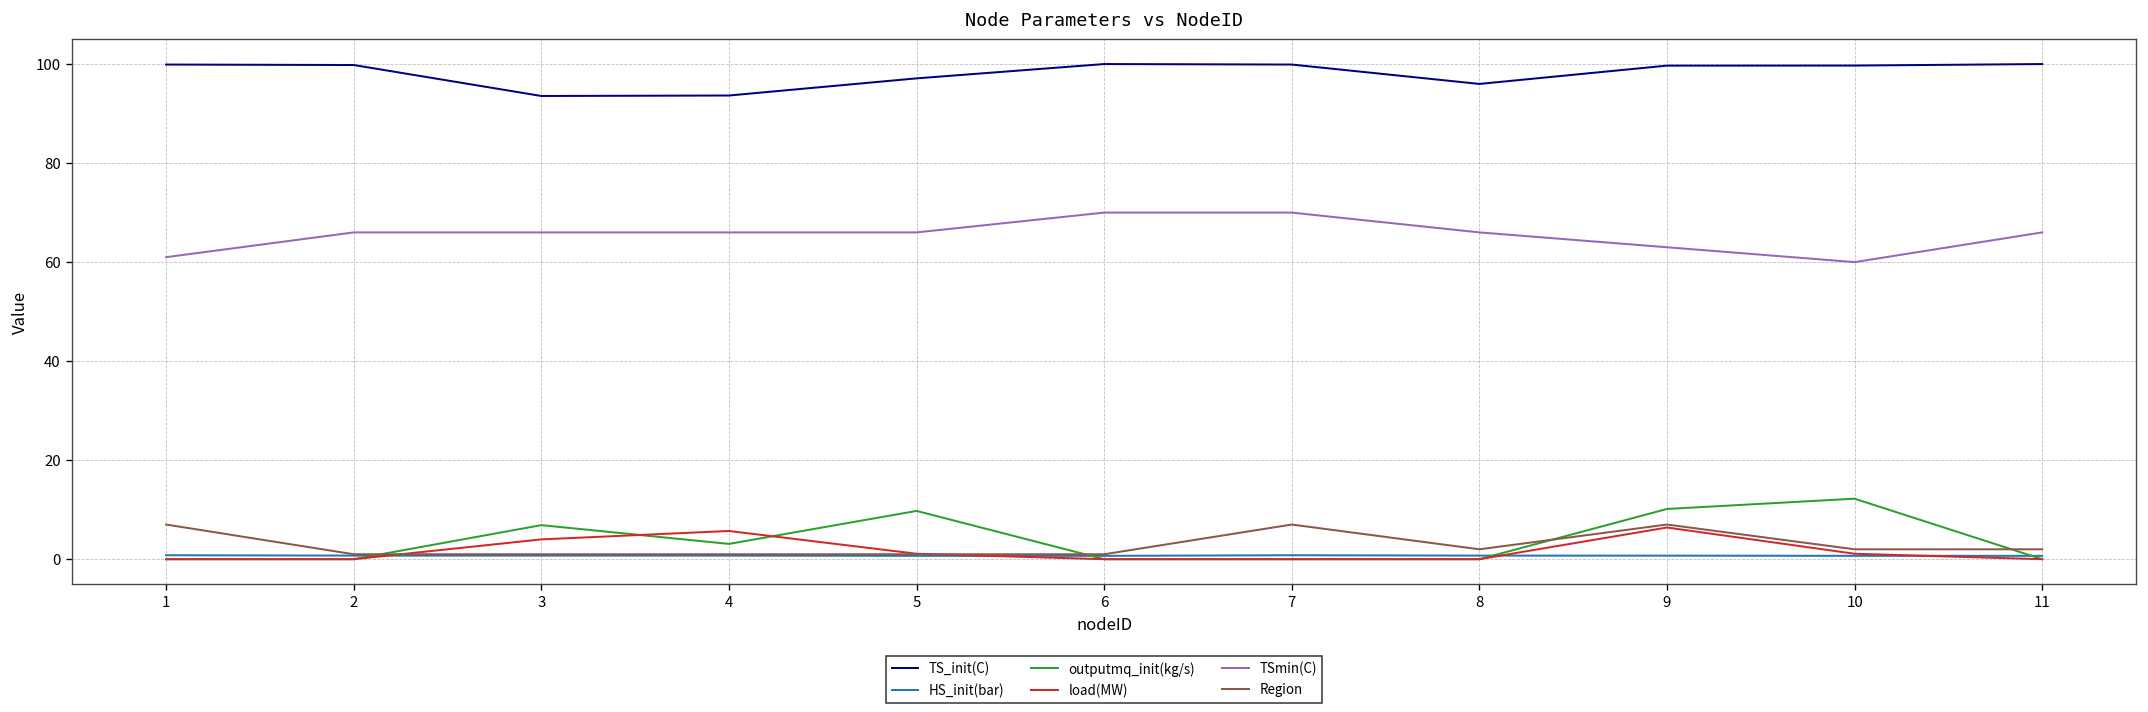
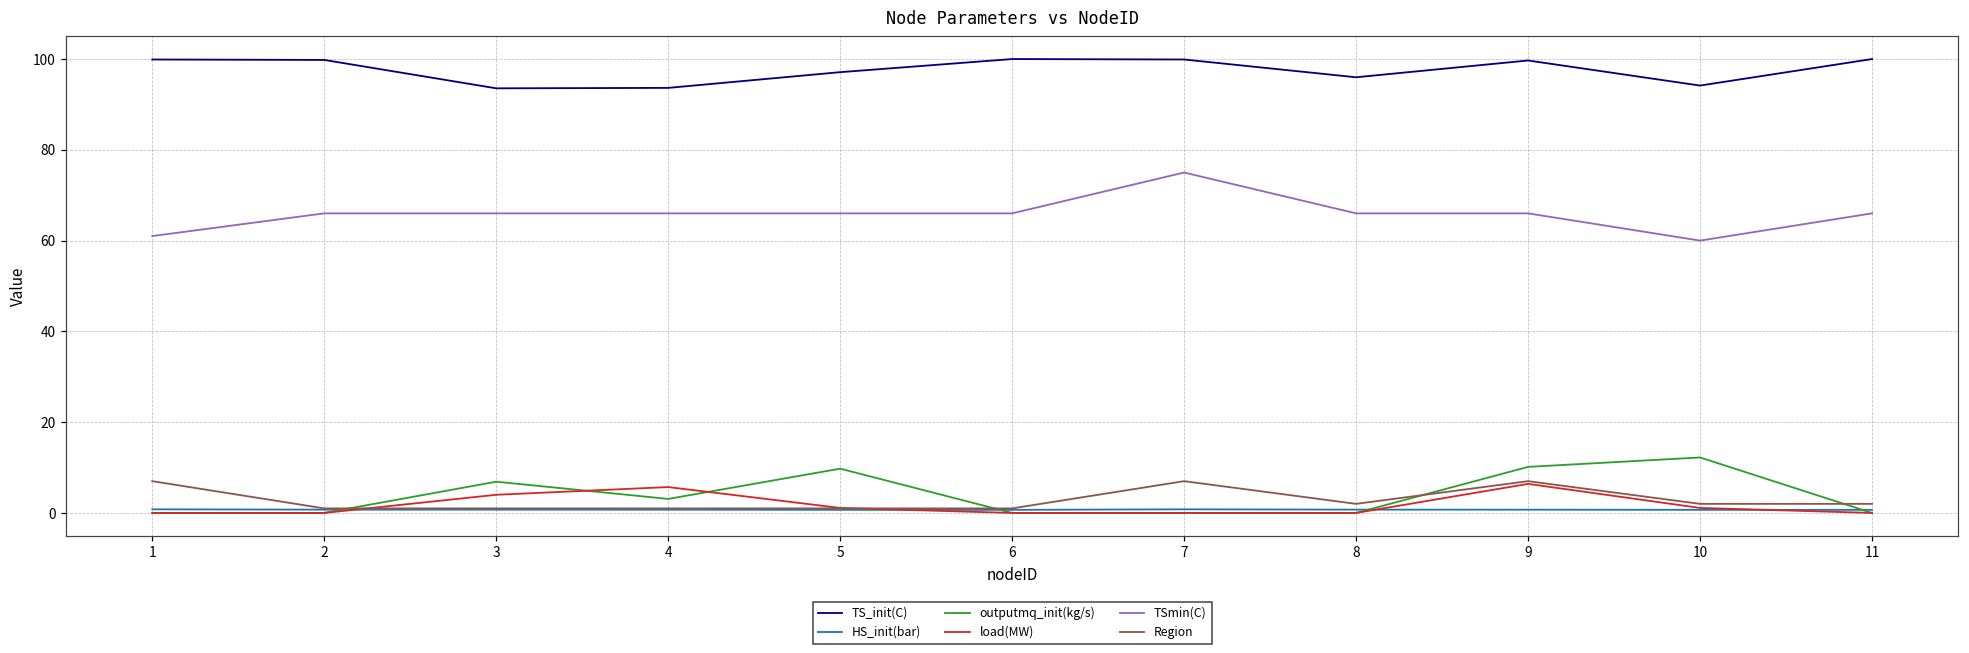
TSmin(C), 6: 70 -> 66
TSmin(C), 7: 70 -> 75
TSmin(C), 9: 63 -> 66
TS_init(C), 10: 100 -> 94
